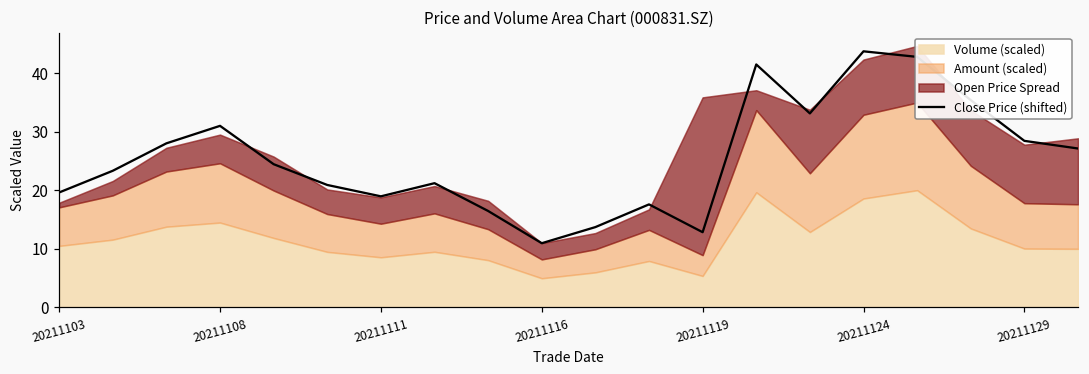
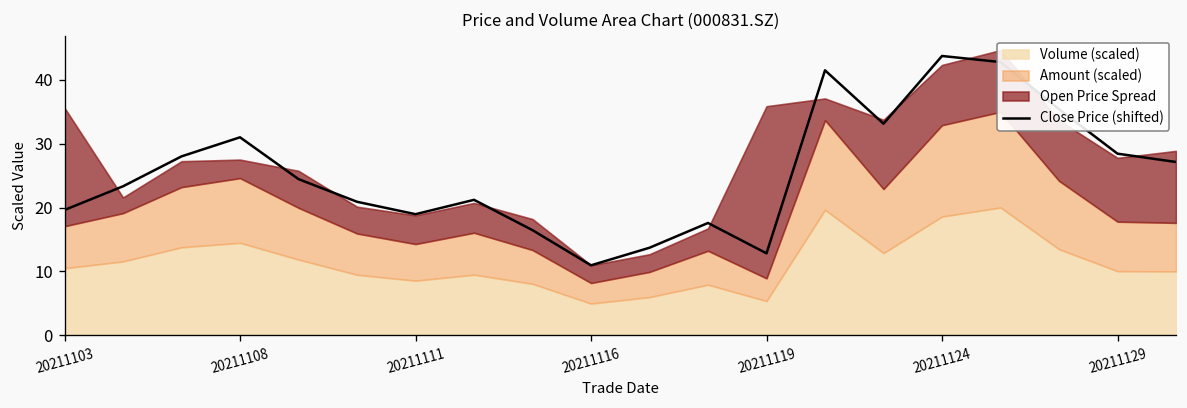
Open Price Spread, 20211103: 1 -> 19
Open Price Spread, 20211108: 5 -> 3
